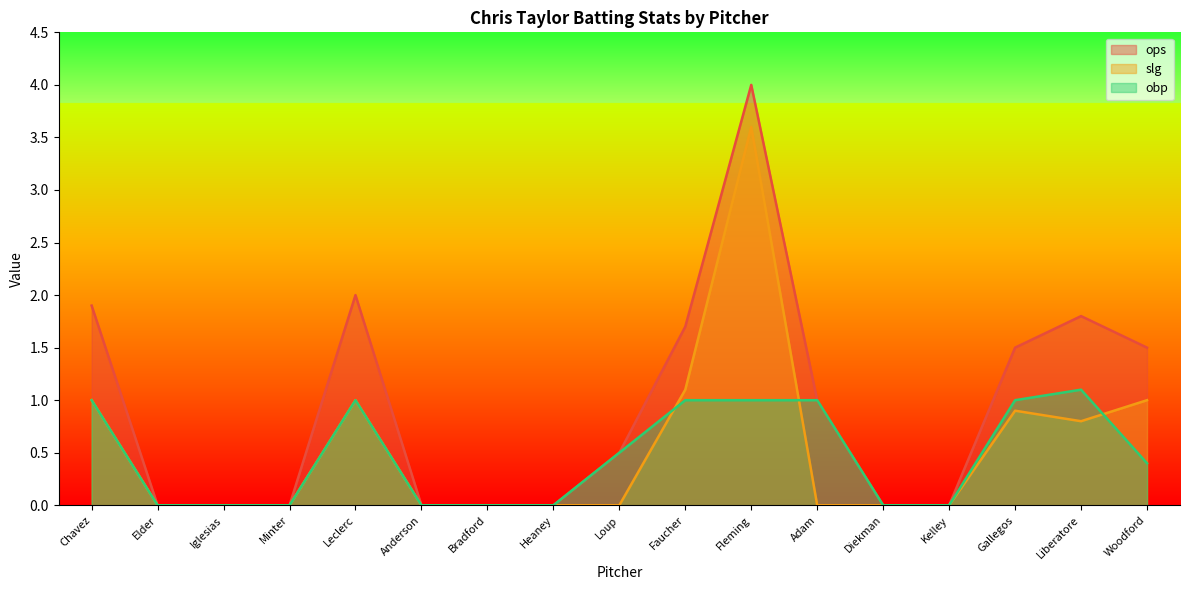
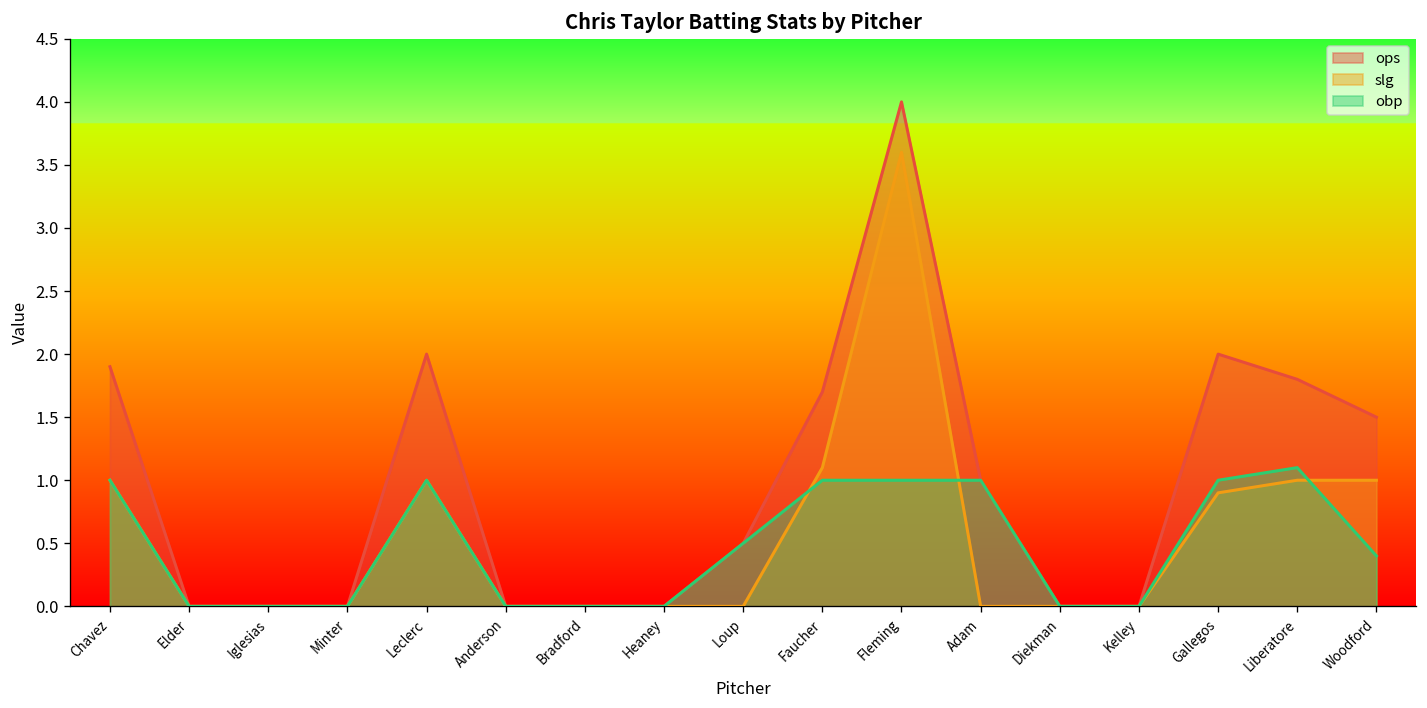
ops, Gallegos: 1.5 -> 2.0
slg, Liberatore: 0.8 -> 1.0
